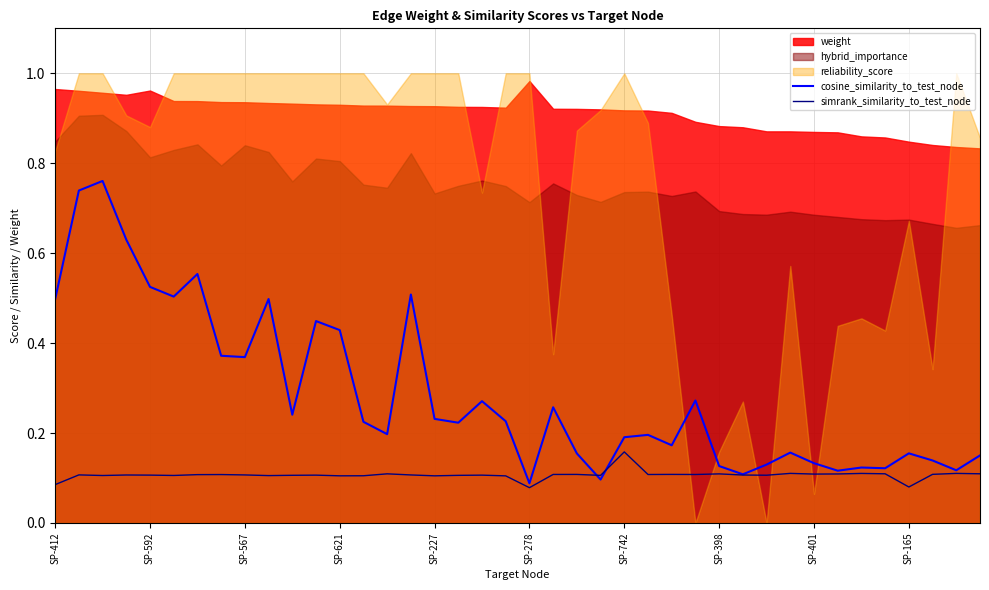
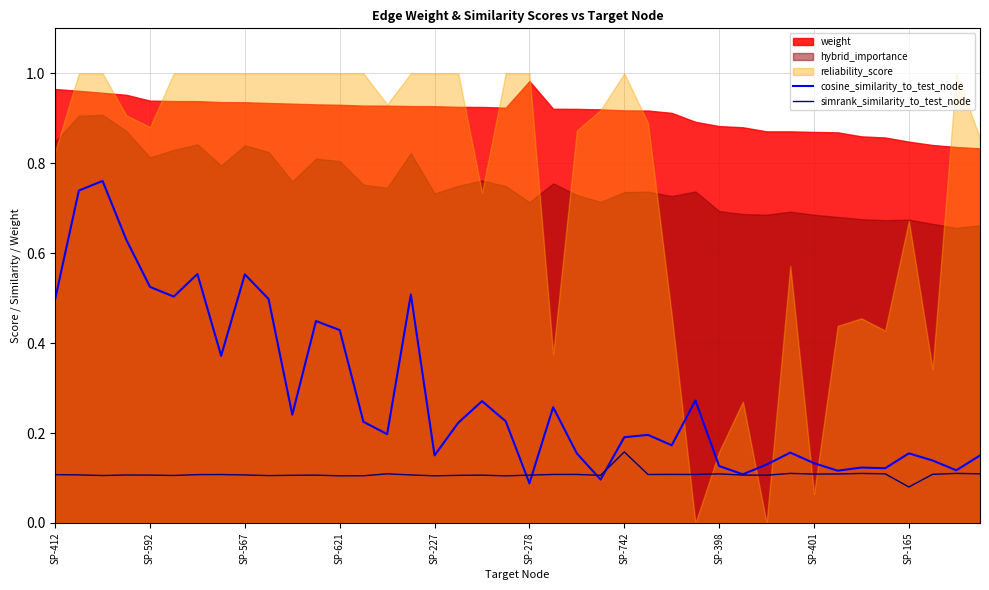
simrank_similarity_to_test_node, SP-412: 0.09 -> 0.11
weight, SP-592: 0.96 -> 0.94
cosine_similarity_to_test_node, SP-567: 0.37 -> 0.55
cosine_similarity_to_test_node, SP-227: 0.23 -> 0.15
simrank_similarity_to_test_node, SP-278: 0.08 -> 0.11
